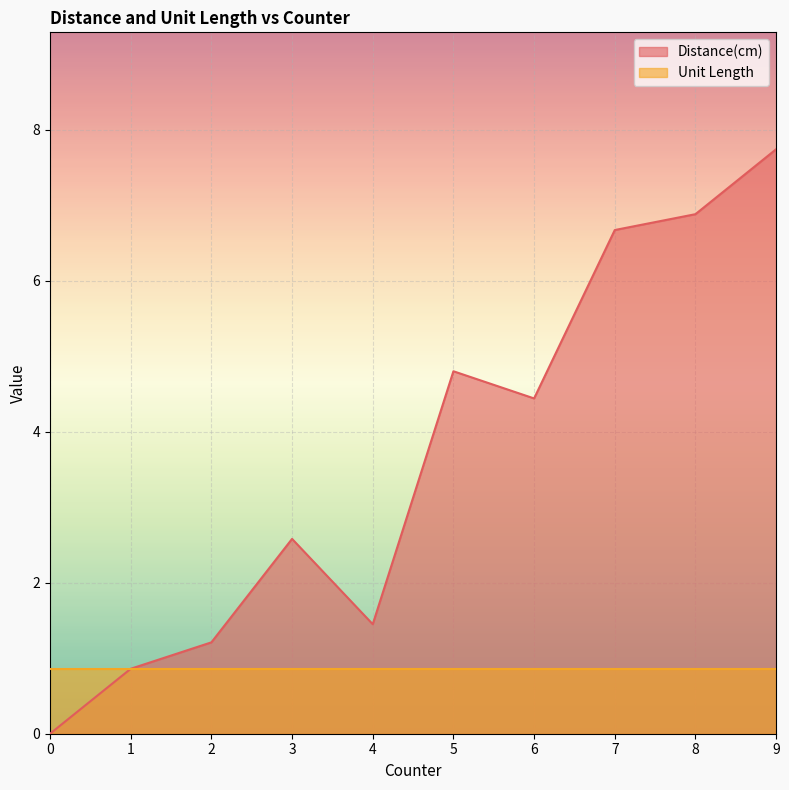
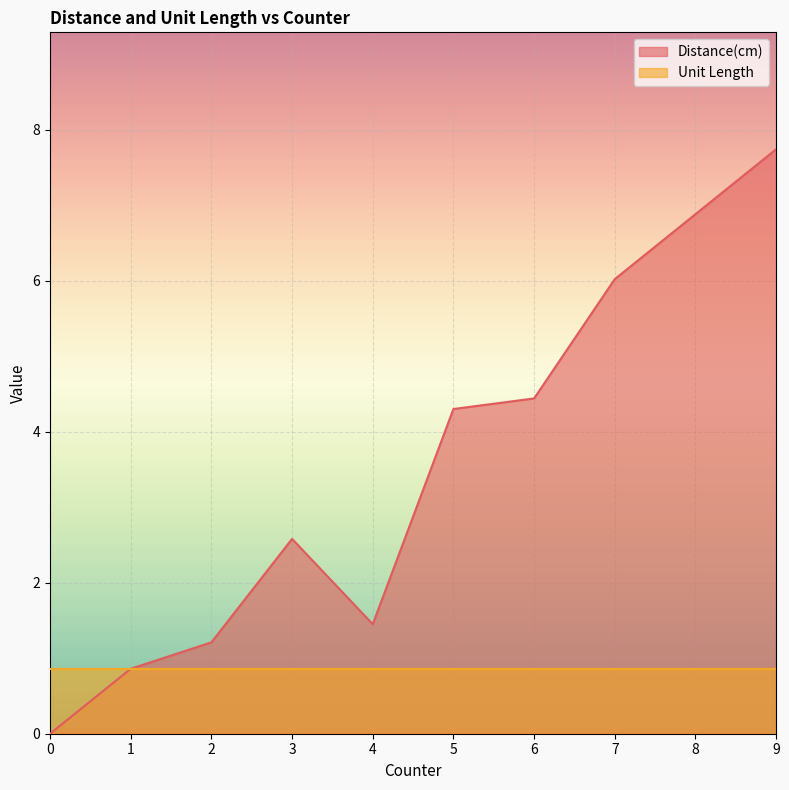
Distance(cm), 5: 4.8 -> 4.3
Distance(cm), 7: 6.7 -> 6.0
